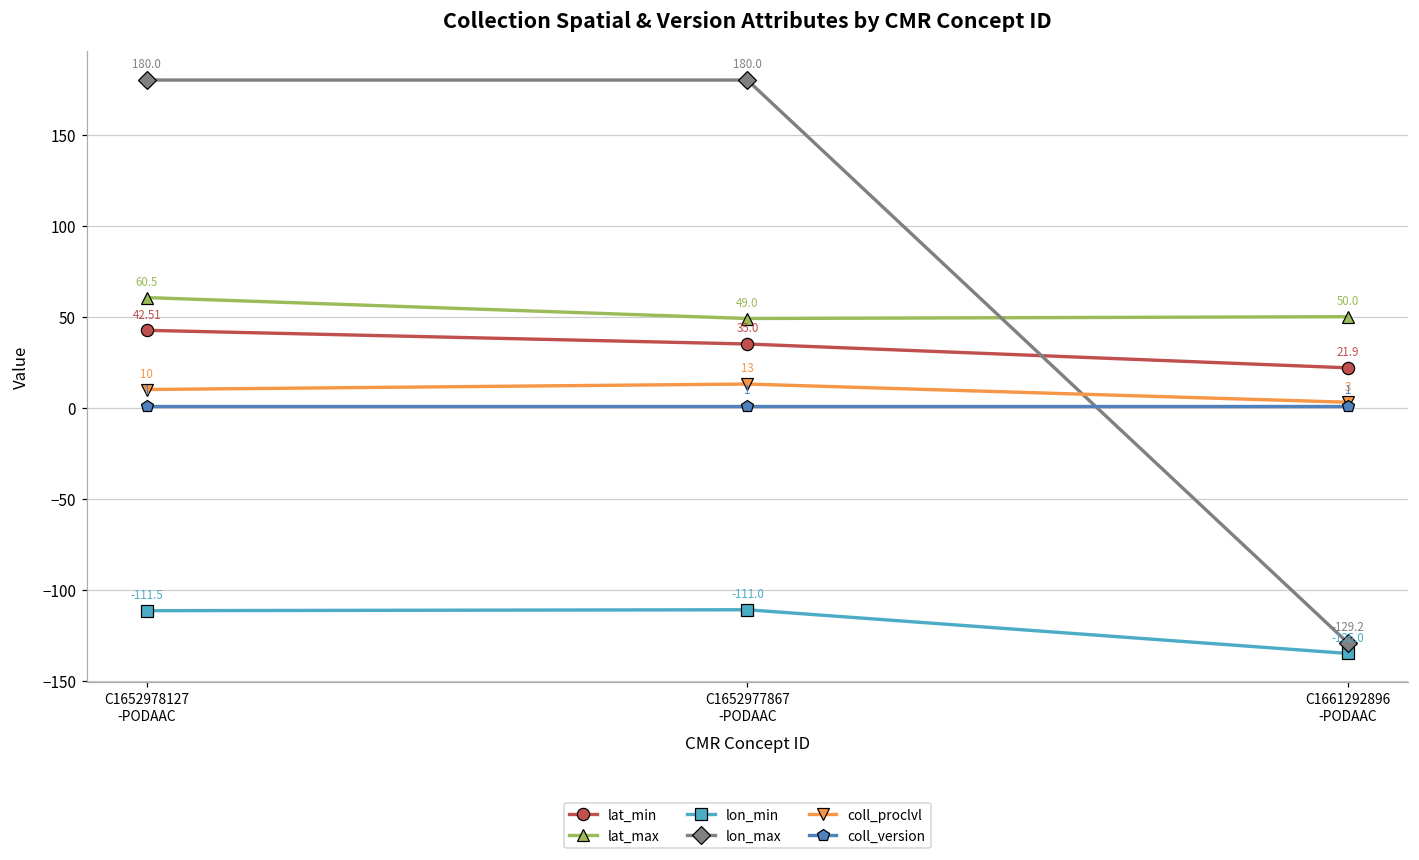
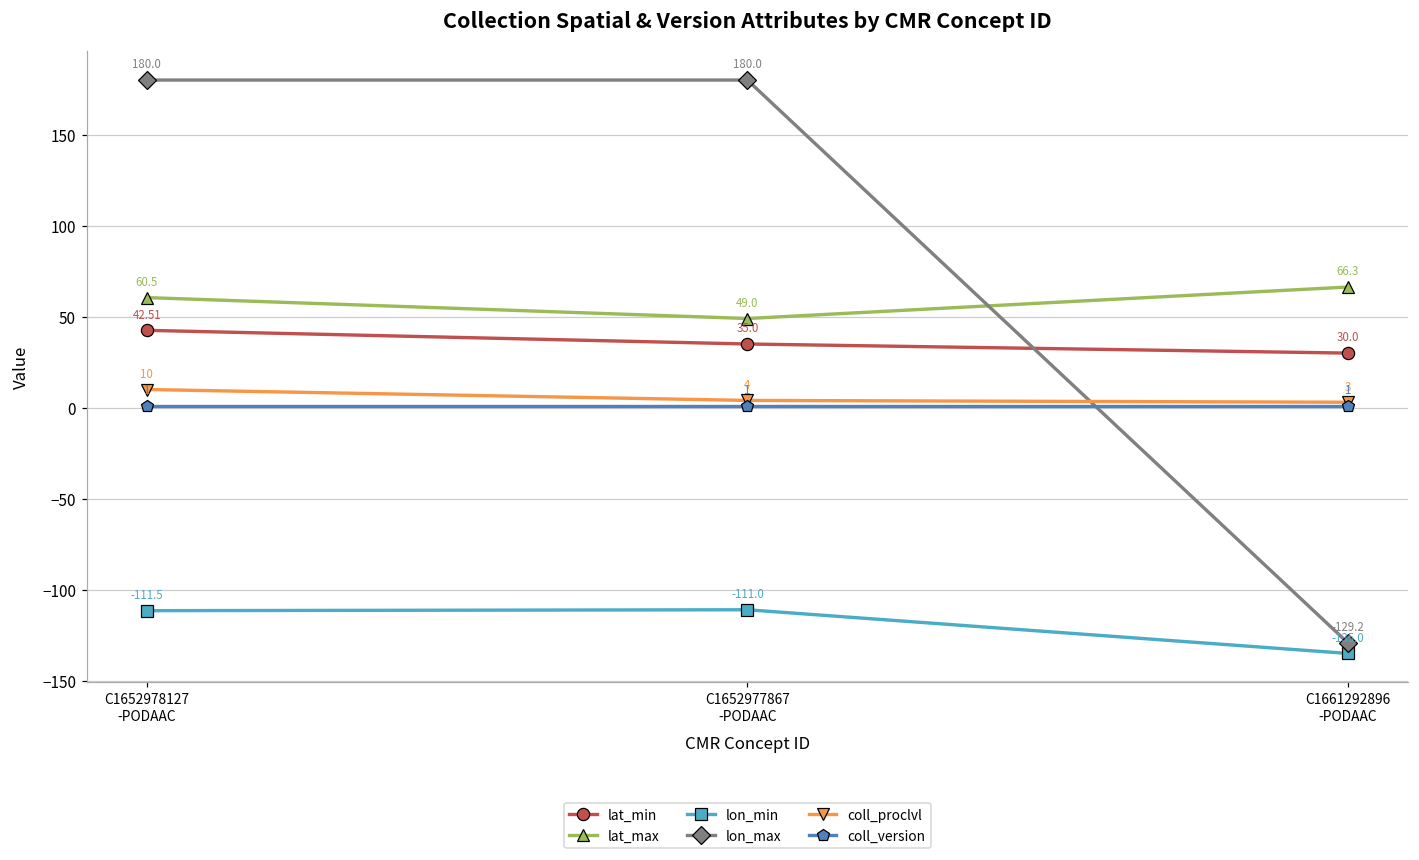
coll_proclvl, C1652977867 -PODAAC: 13 -> 4
lat_min, C1661292896 -PODAAC: 21.9 -> 30.0
lat_max, C1661292896 -PODAAC: 50.0 -> 66.3
